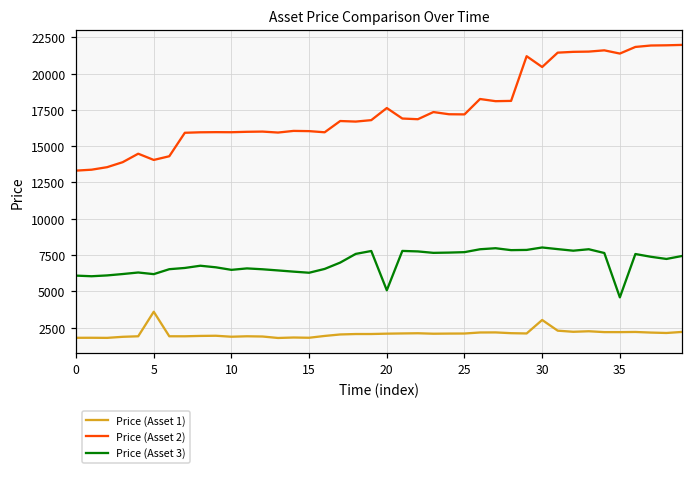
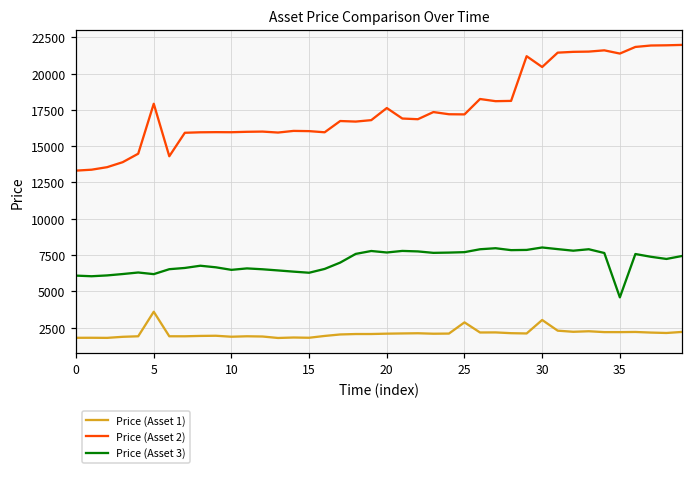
Price (Asset 2), 5: 14100 -> 17900
Price (Asset 3), 20: 5100 -> 7700
Price (Asset 1), 25: 2100 -> 2900
